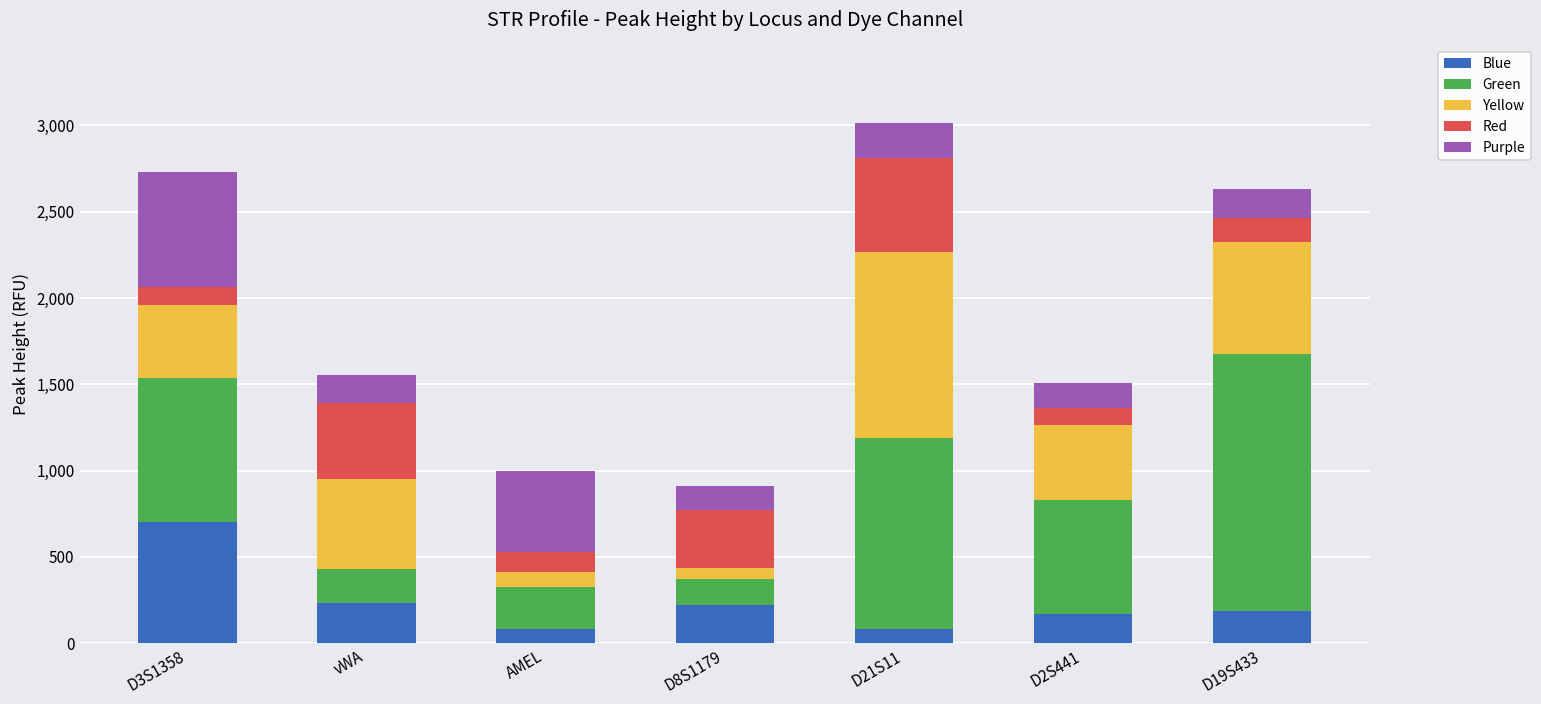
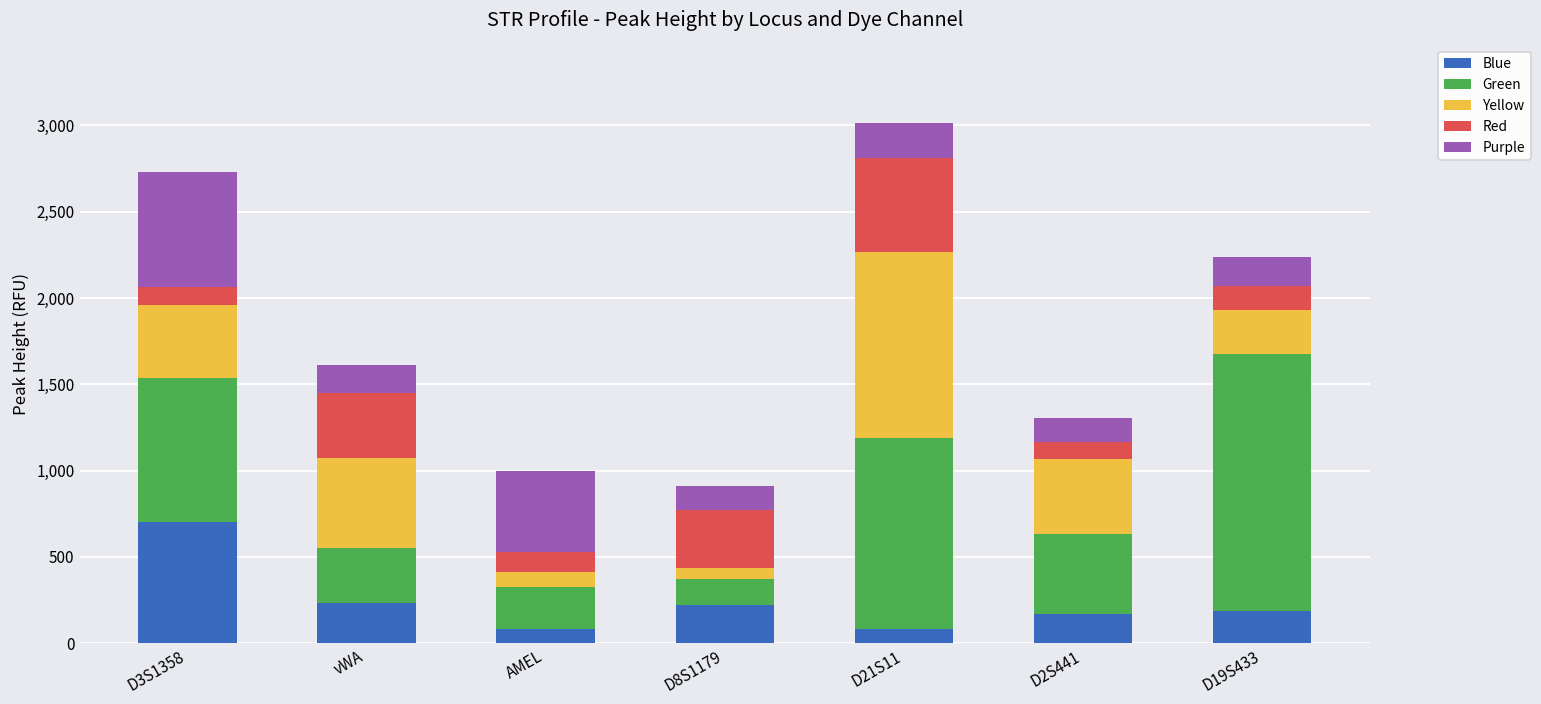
Green, vWA: 200 -> 320
Red, vWA: 440 -> 380
Green, D2S441: 660 -> 460
Yellow, D19S433: 650 -> 250
